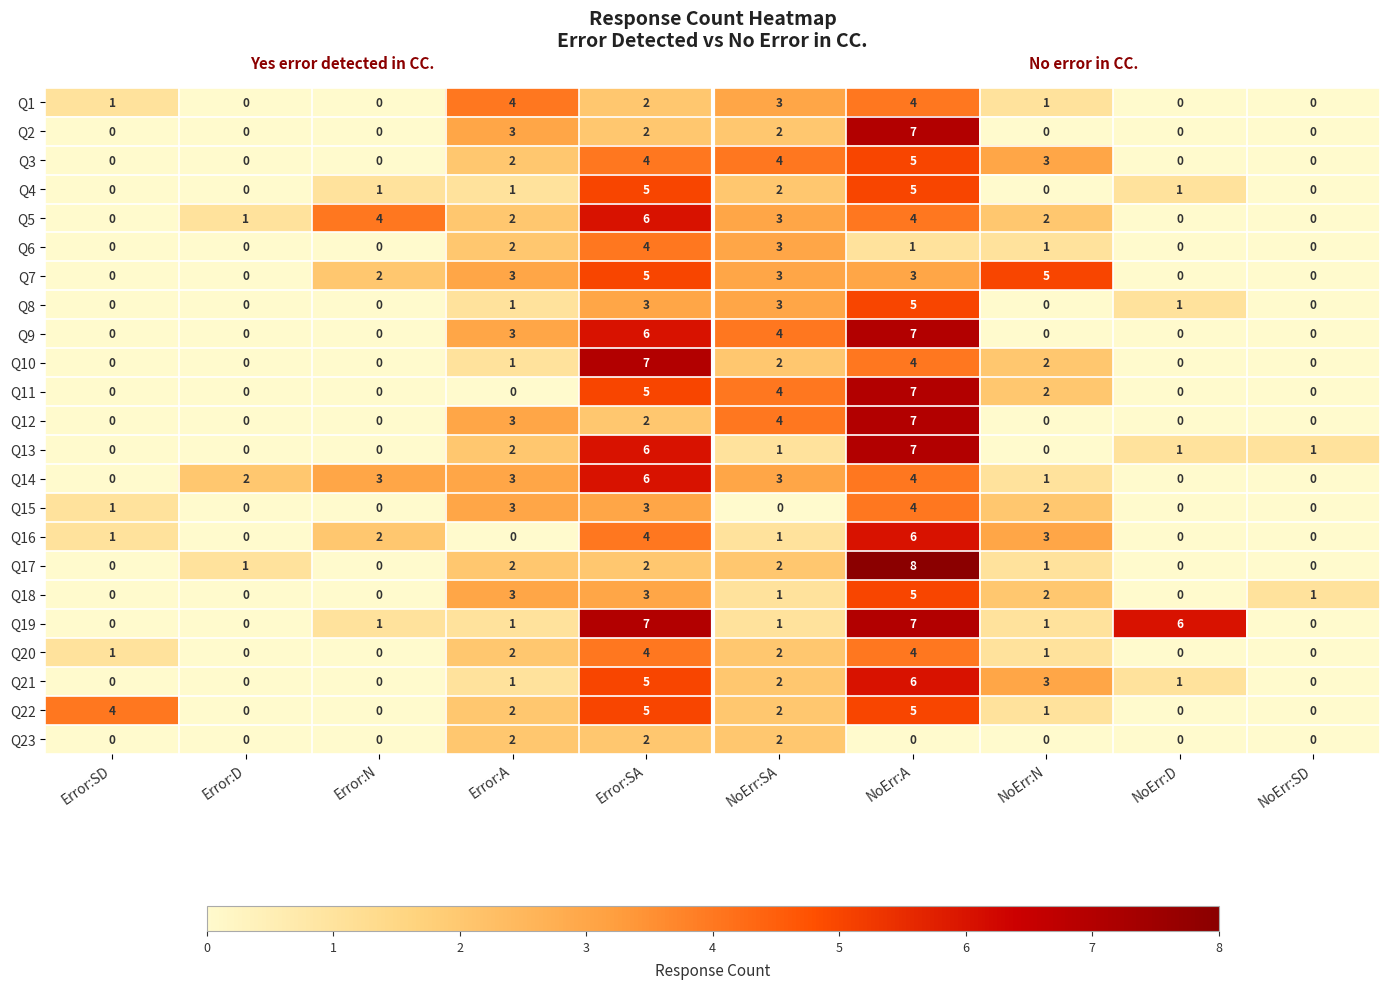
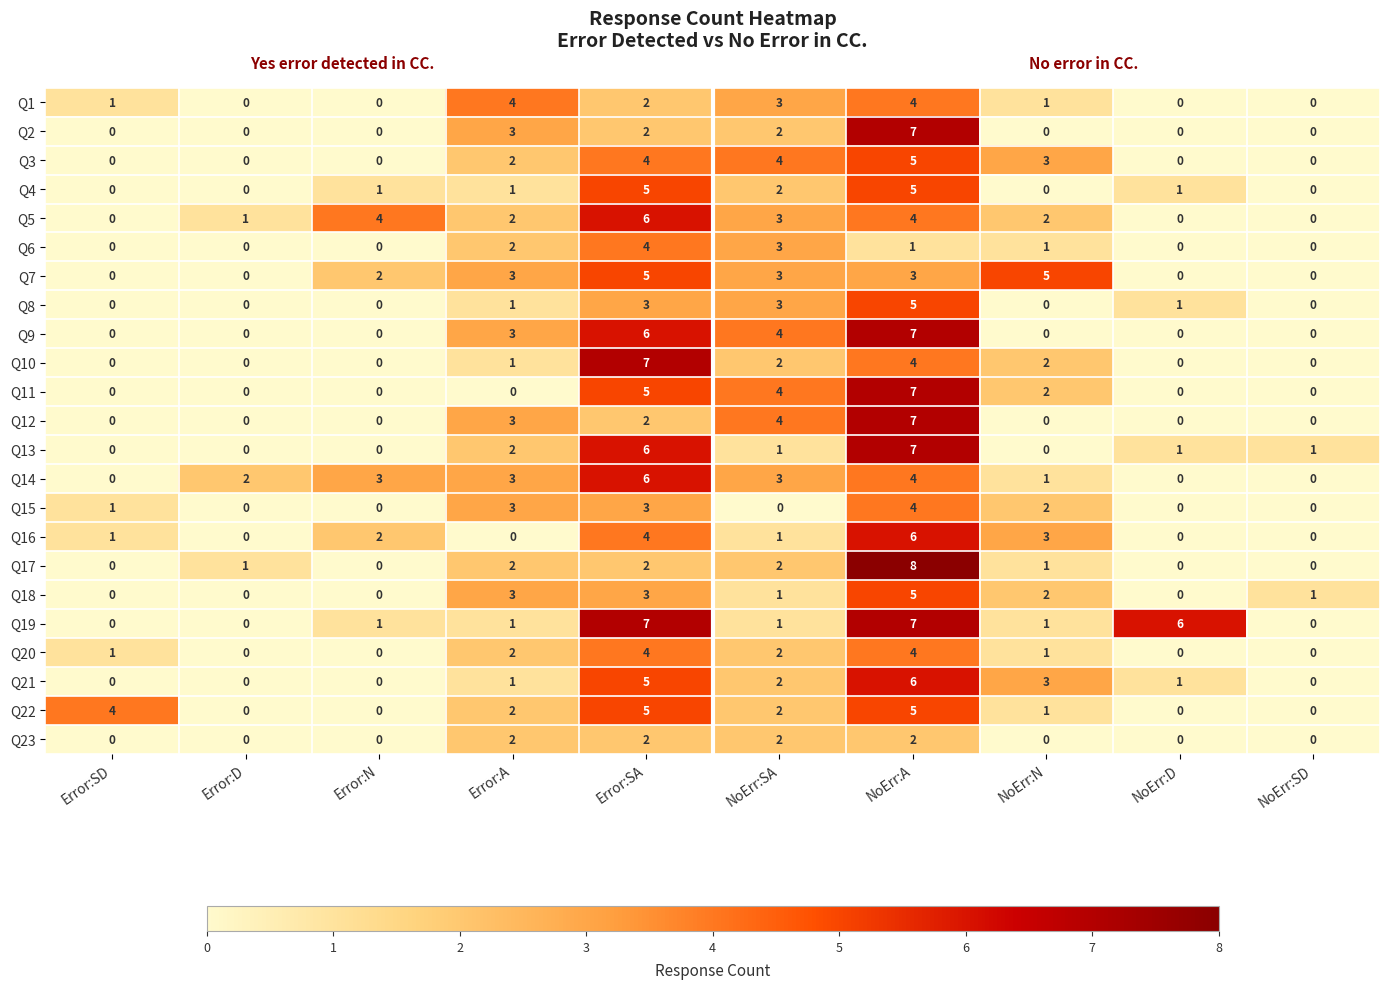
Q23, NoErr:A: 0 -> 2
